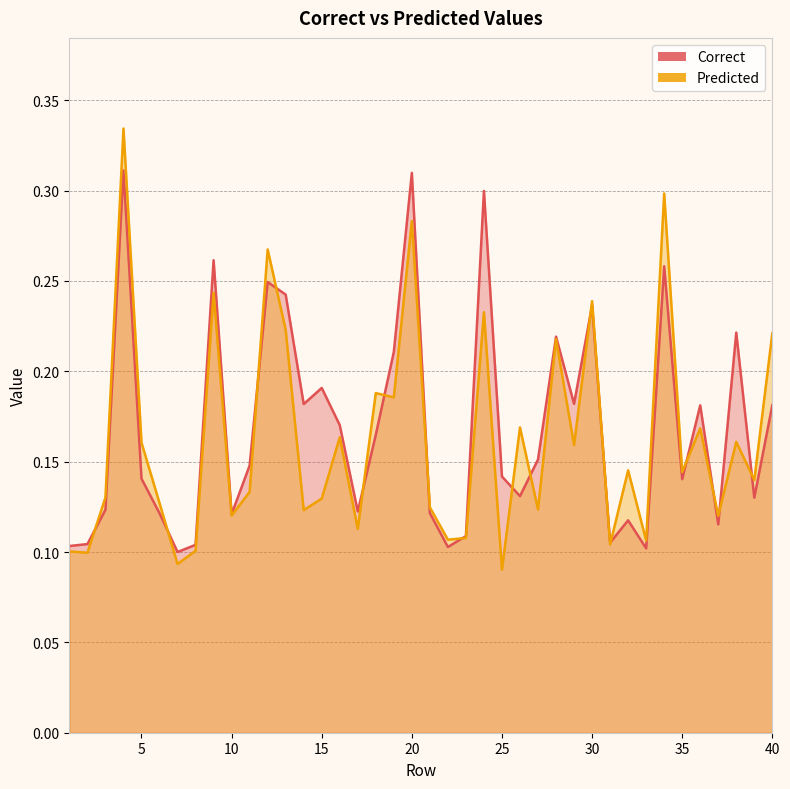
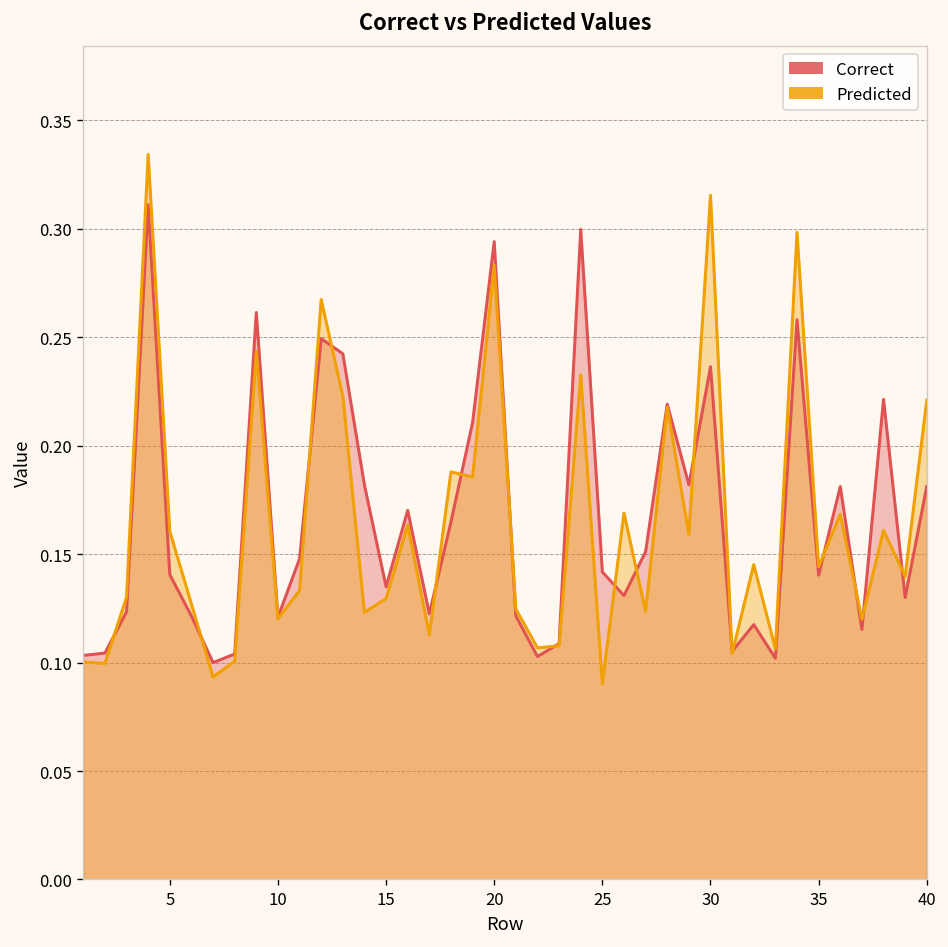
Correct, 15: 0.191 -> 0.135
Correct, 20: 0.310 -> 0.294
Predicted, 30: 0.239 -> 0.316
